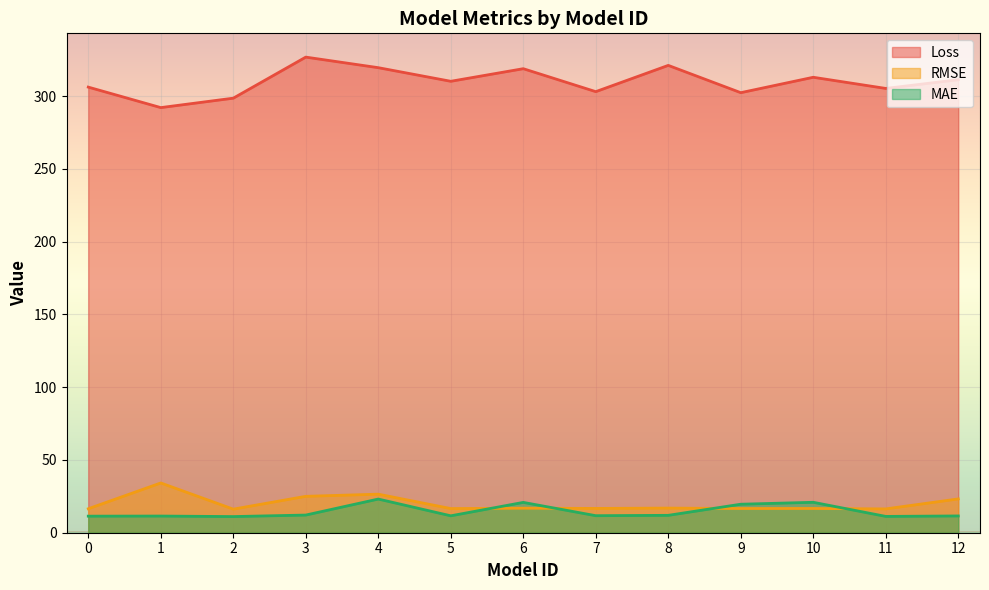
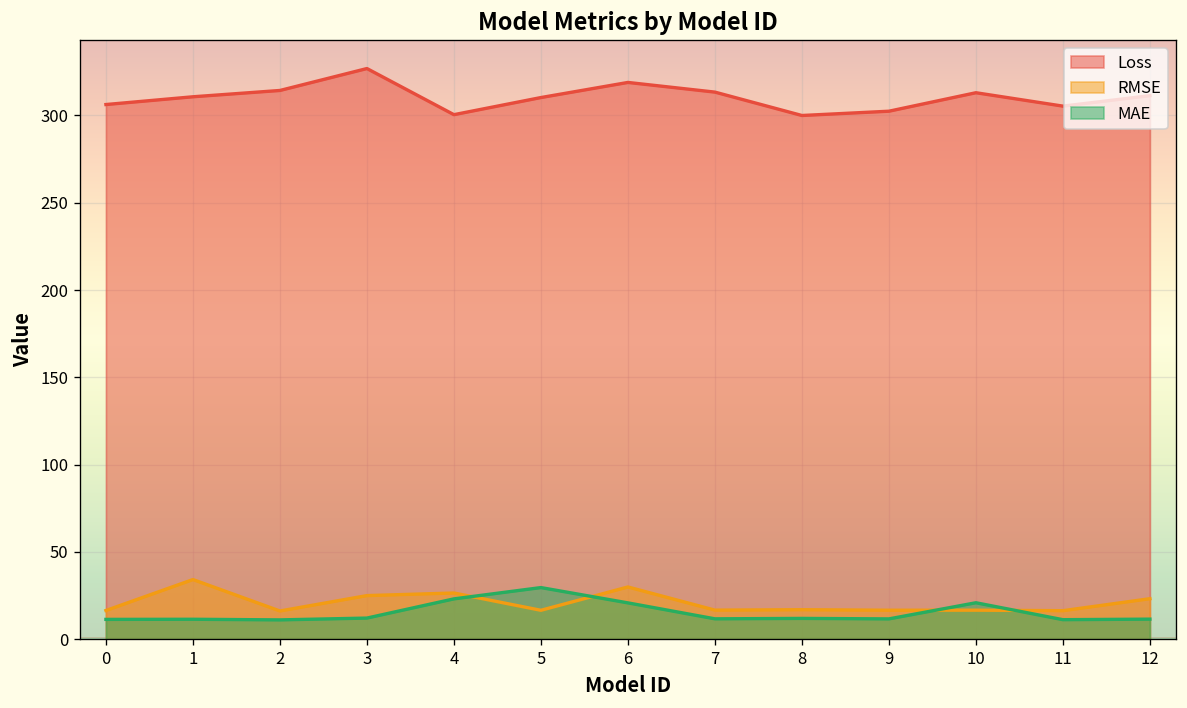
Loss, 1: 292 -> 311
Loss, 2: 299 -> 314
Loss, 4: 320 -> 300
MAE, 5: 12 -> 30
RMSE, 6: 17 -> 30
Loss, 7: 303 -> 313
Loss, 8: 321 -> 300
MAE, 9: 20 -> 12
